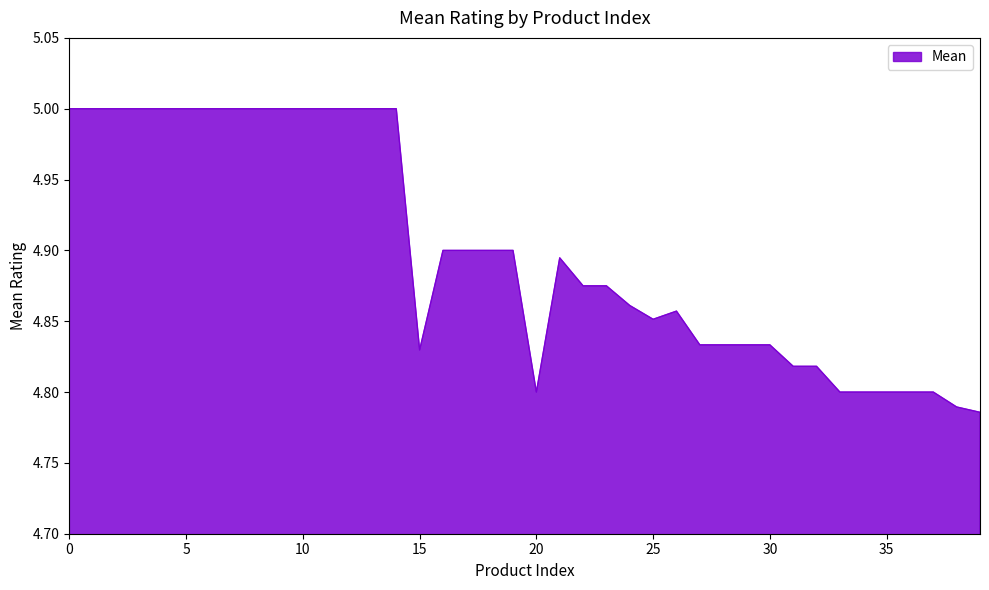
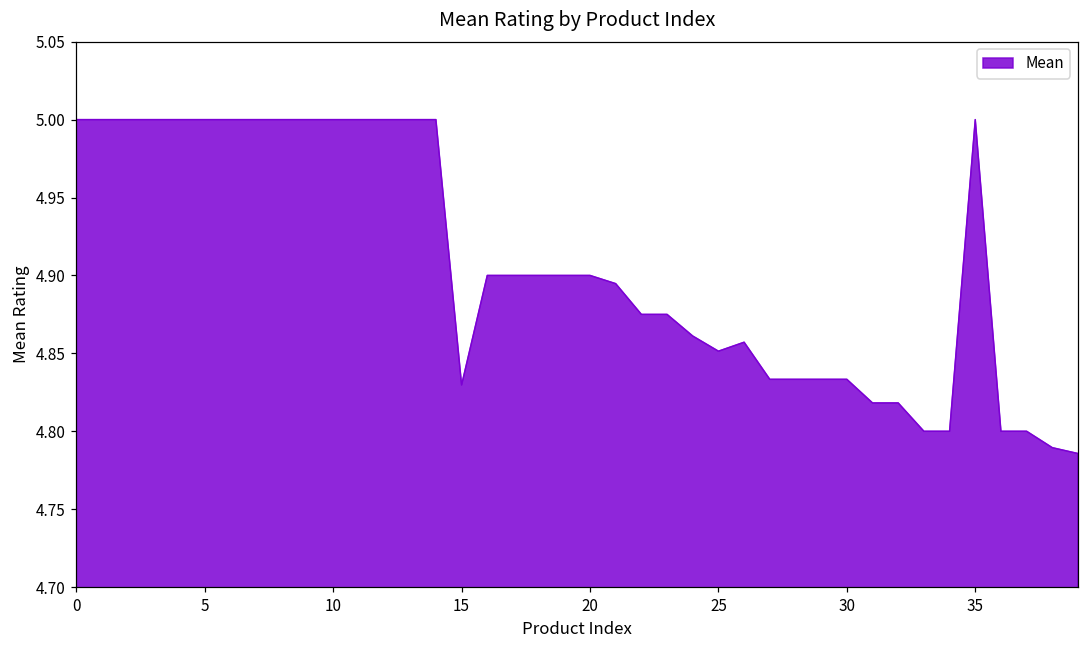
20: 4.8 -> 4.9
35: 4.8 -> 5.0
